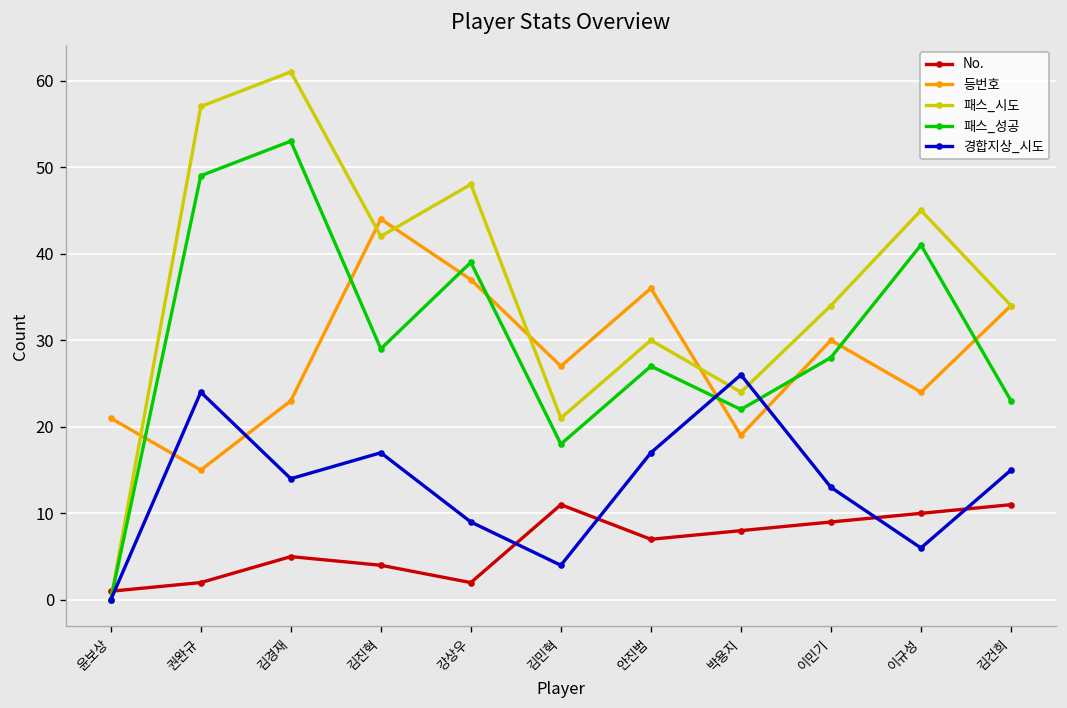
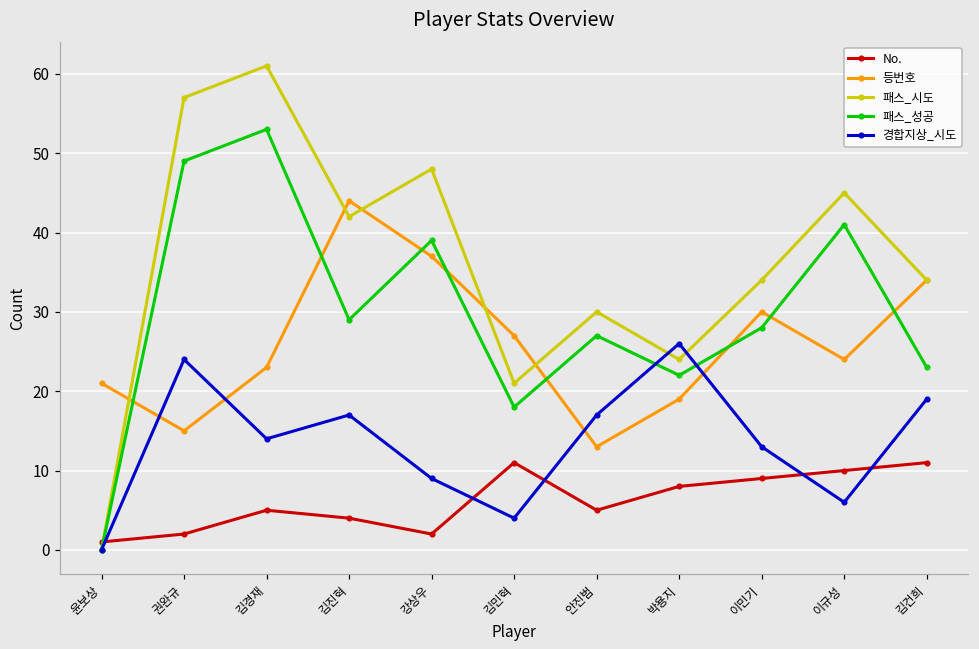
No., 안진범: 7 -> 5
등번호, 안진범: 36 -> 13
경합지상_시도, 김건희: 15 -> 19
